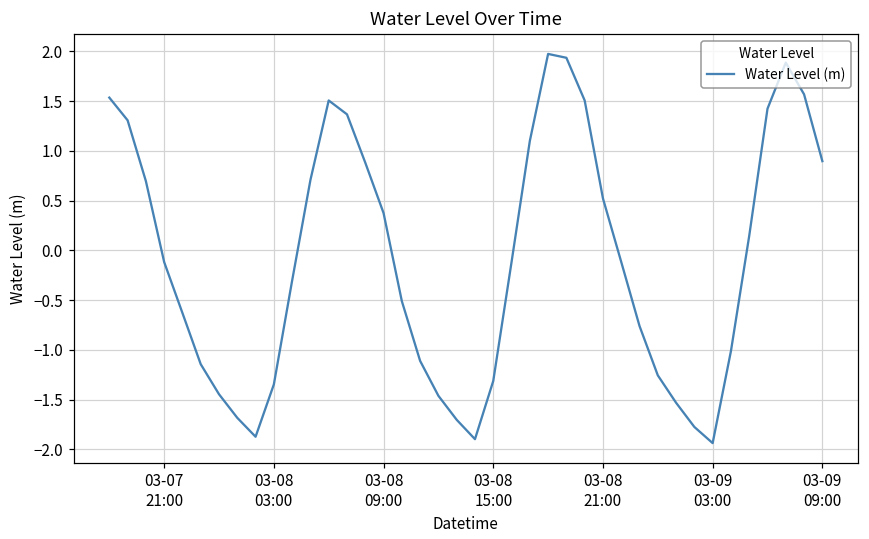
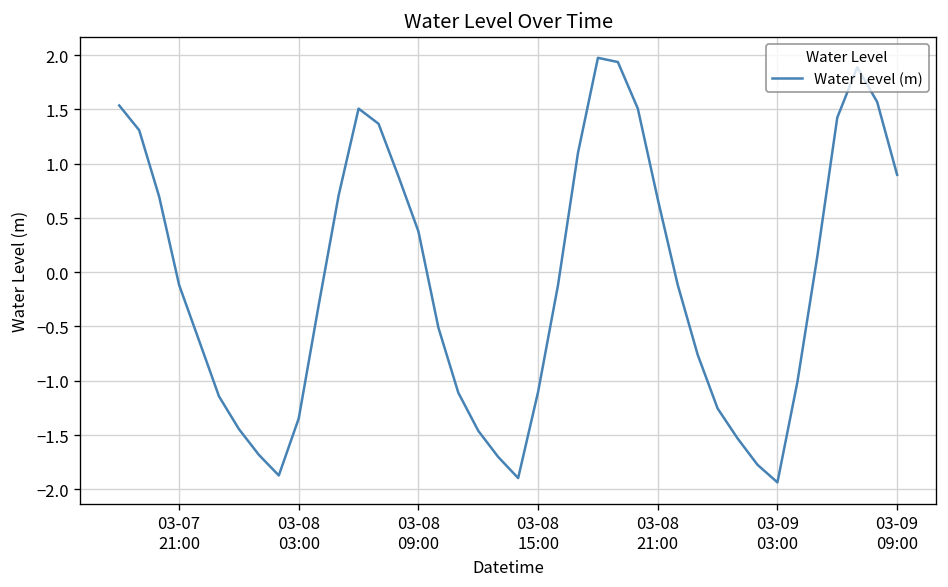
03-08 15:00: -1.3 -> -1.1
03-08 21:00: 0.5 -> 0.7
